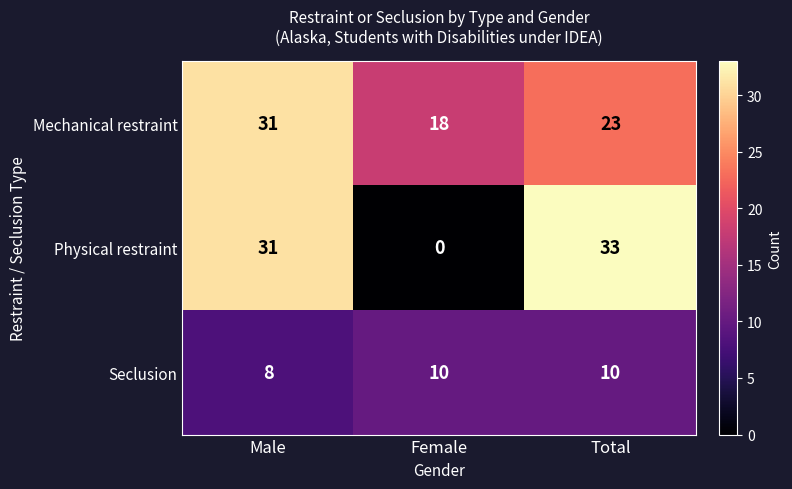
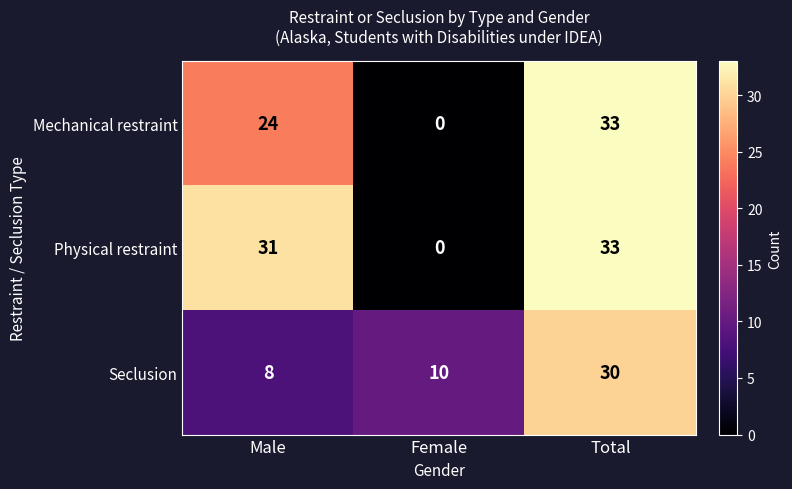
Mechanical restraint, Male: 31 -> 24
Mechanical restraint, Female: 18 -> 0
Mechanical restraint, Total: 23 -> 33
Seclusion, Total: 10 -> 30
